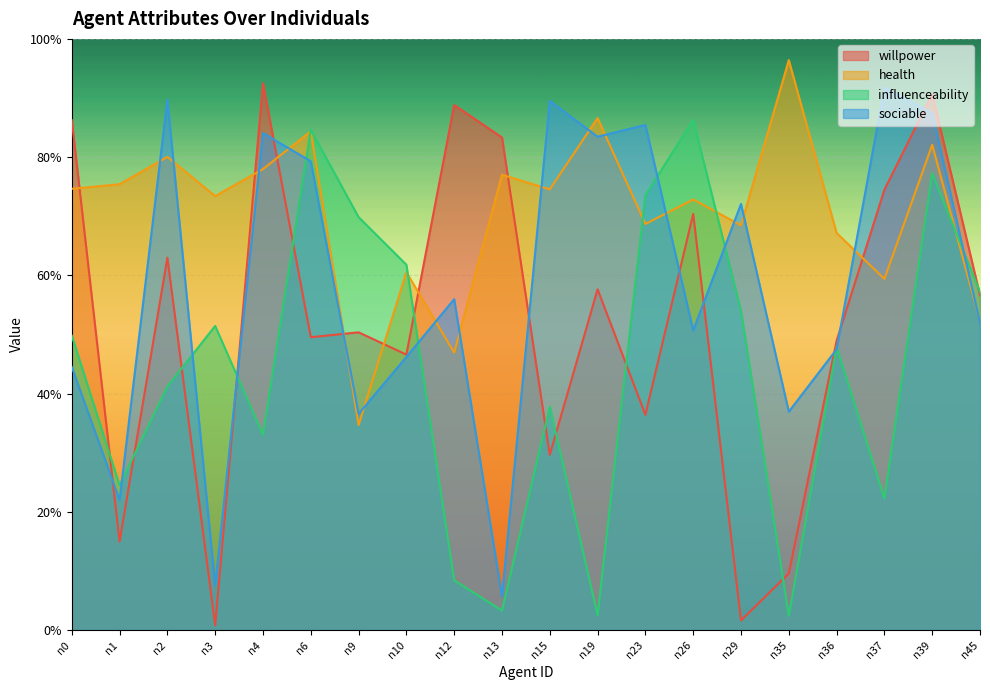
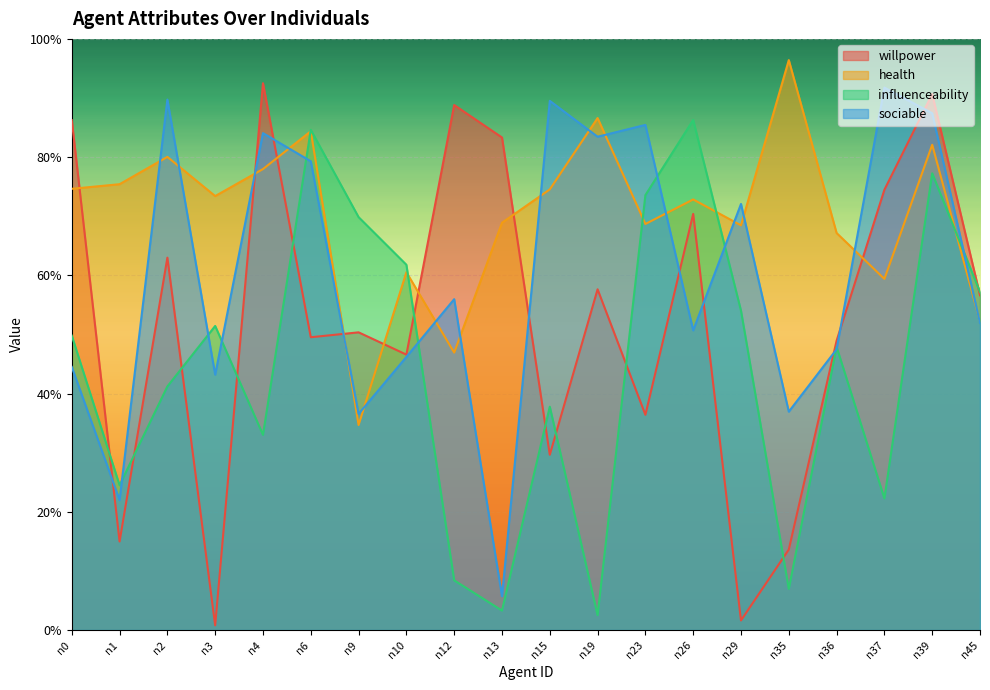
sociable, n3: 8% -> 43%
health, n13: 77% -> 69%
willpower, n35: 10% -> 14%
influenceability, n35: 2% -> 7%
